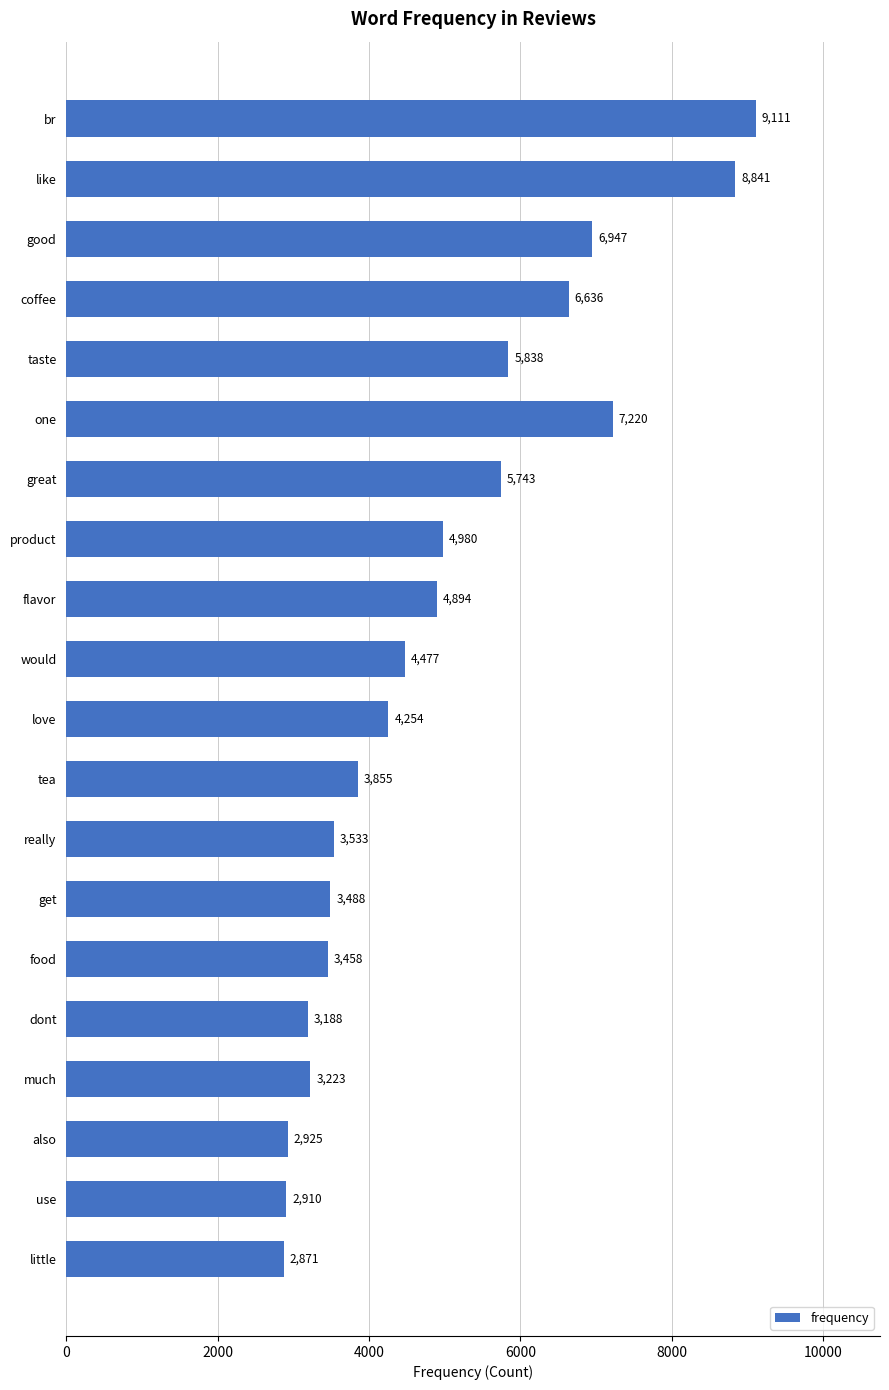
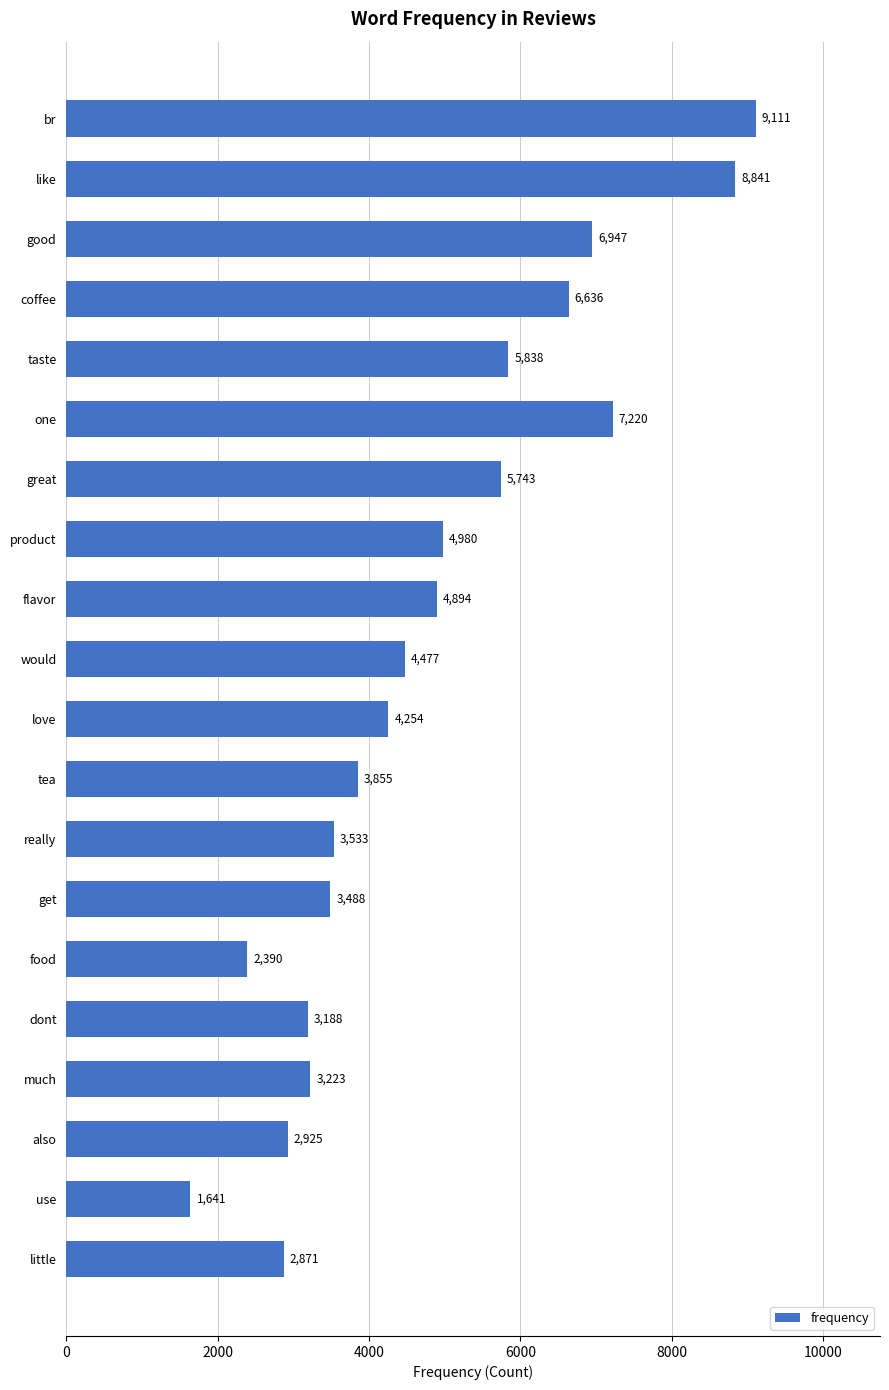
food: 3,458 -> 2,390
use: 2,910 -> 1,641
